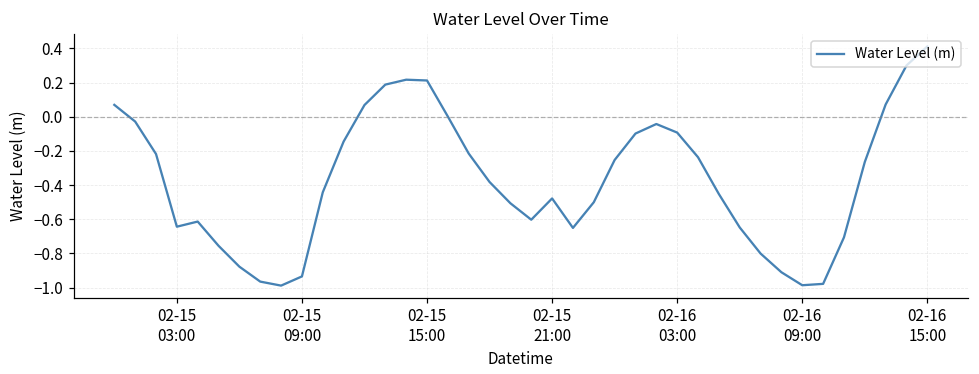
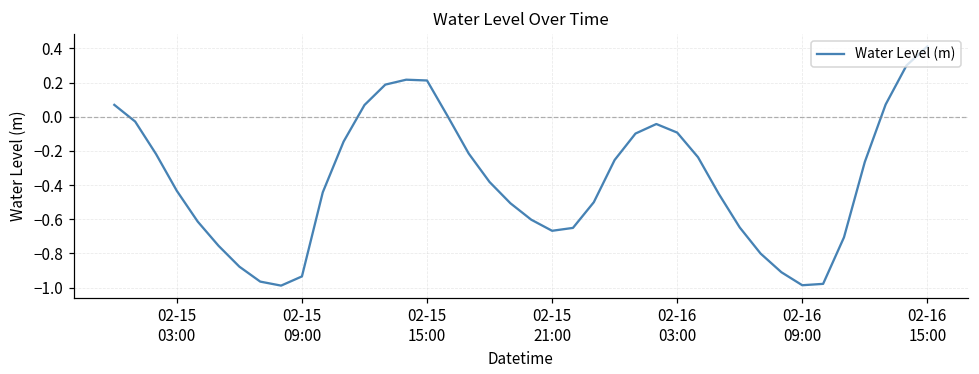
02-15 03:00: -0.64 -> -0.43
02-15 21:00: -0.48 -> -0.67
